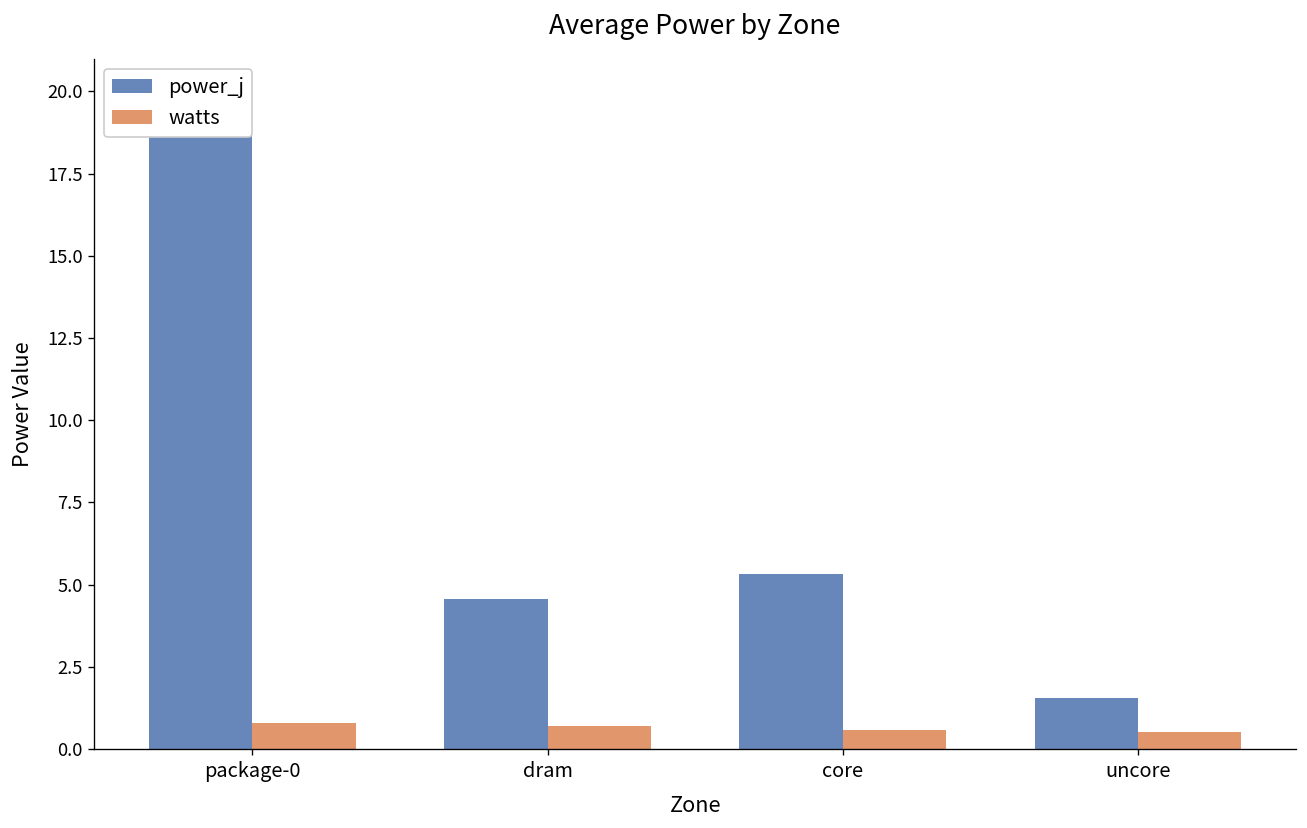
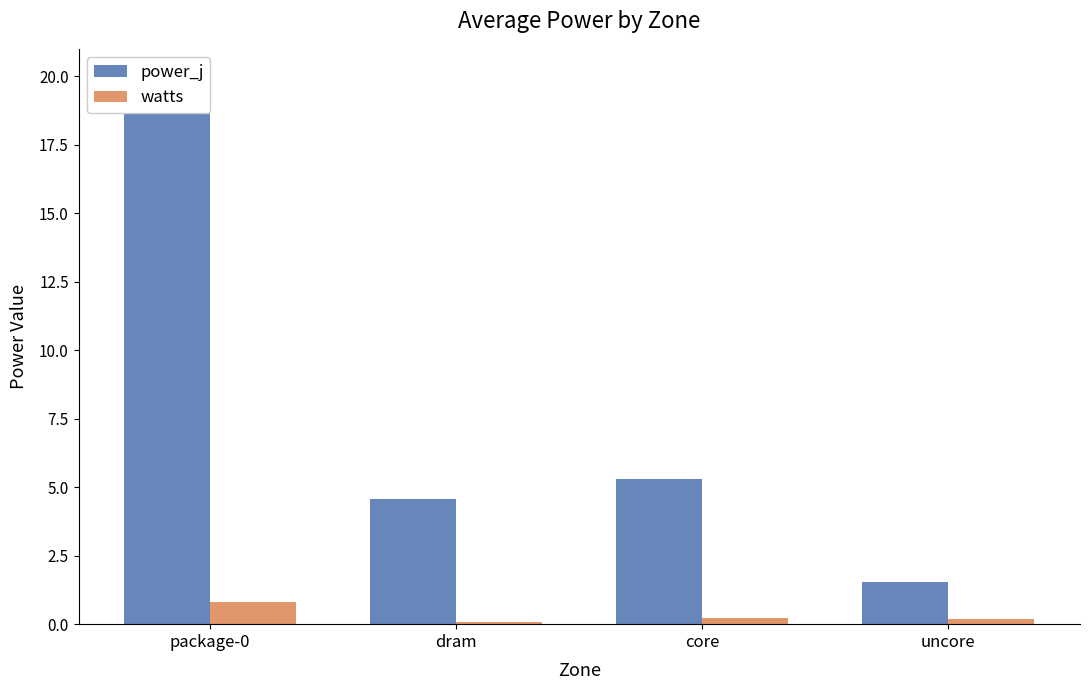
watts, dram: 0.7 -> 0.1
watts, core: 0.6 -> 0.2
watts, uncore: 0.5 -> 0.2
